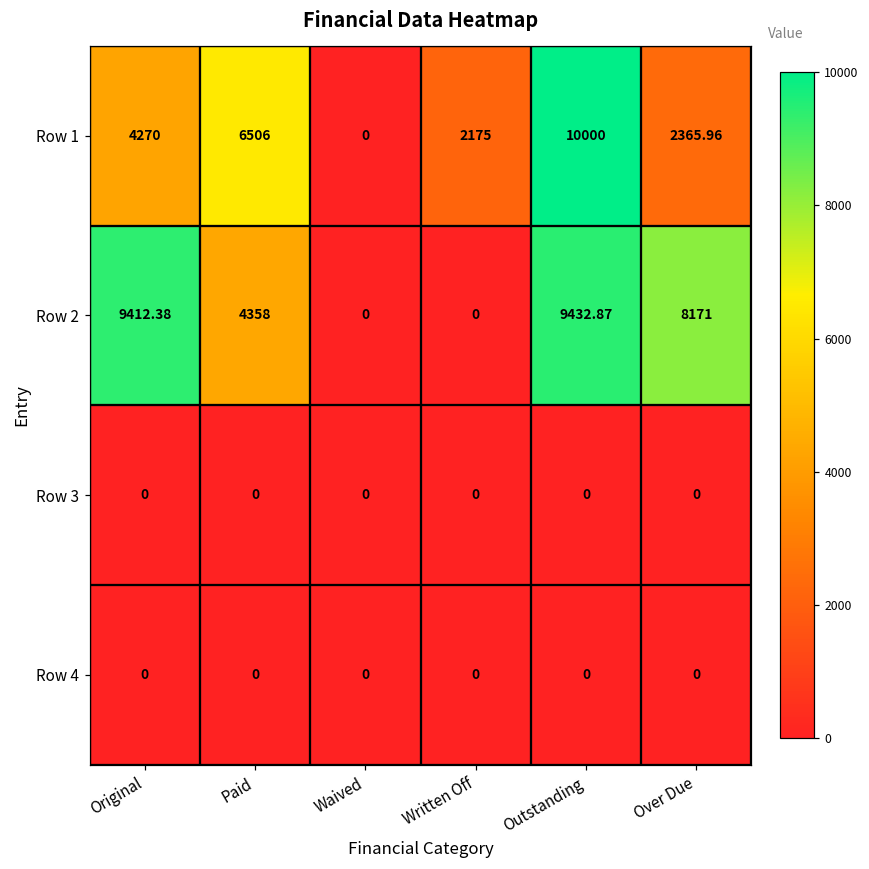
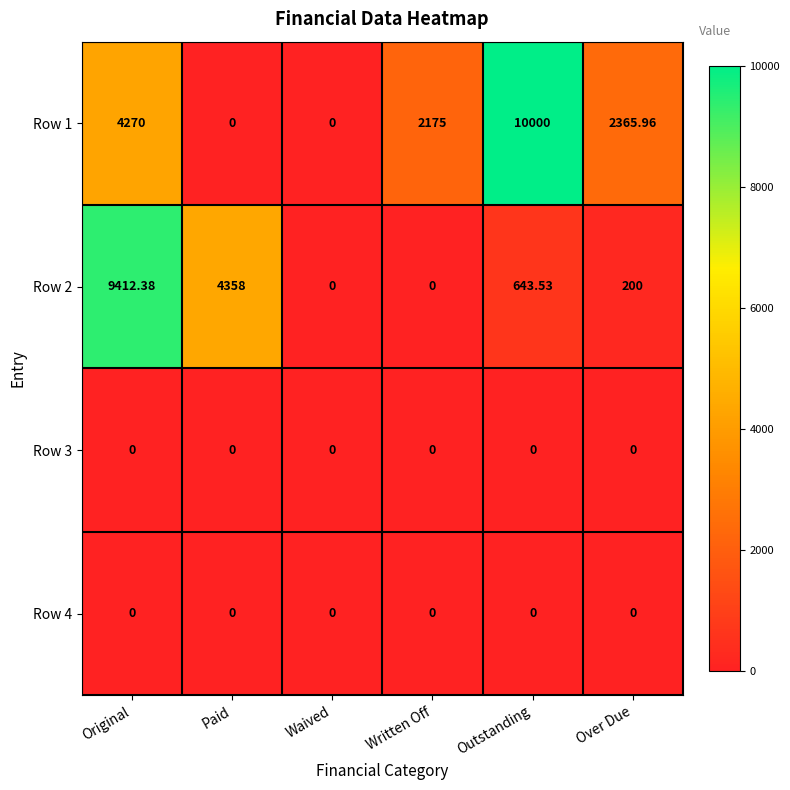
Row 1, Paid: 6506 -> 0
Row 2, Outstanding: 9432.87 -> 643.53
Row 2, Over Due: 8171 -> 200
